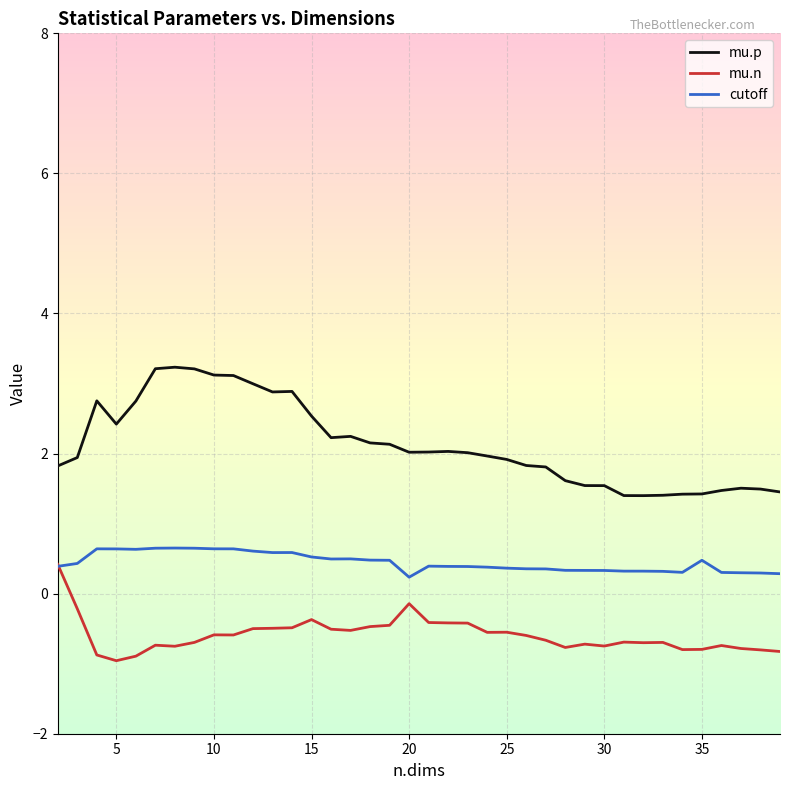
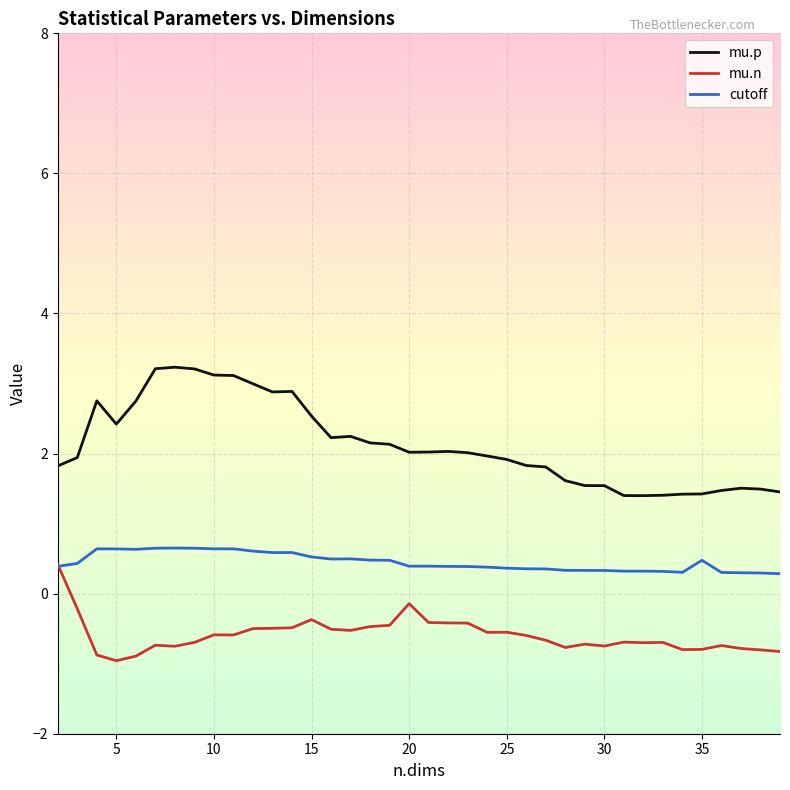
cutoff, 20: 0.2 -> 0.4
